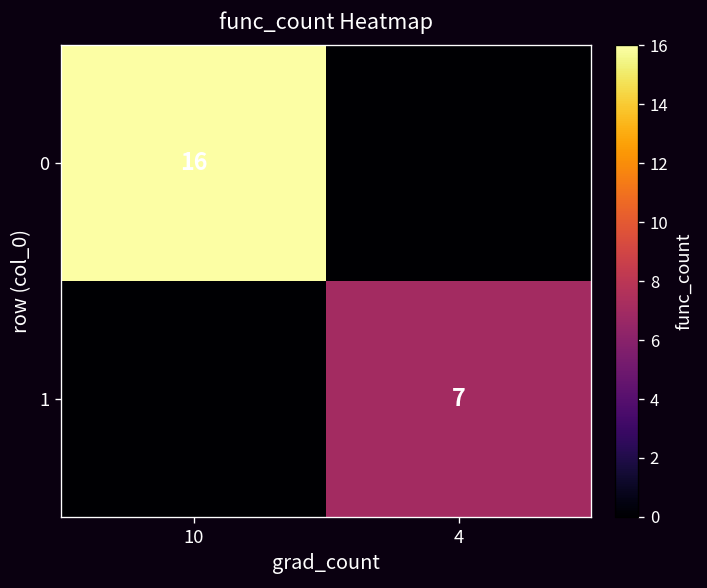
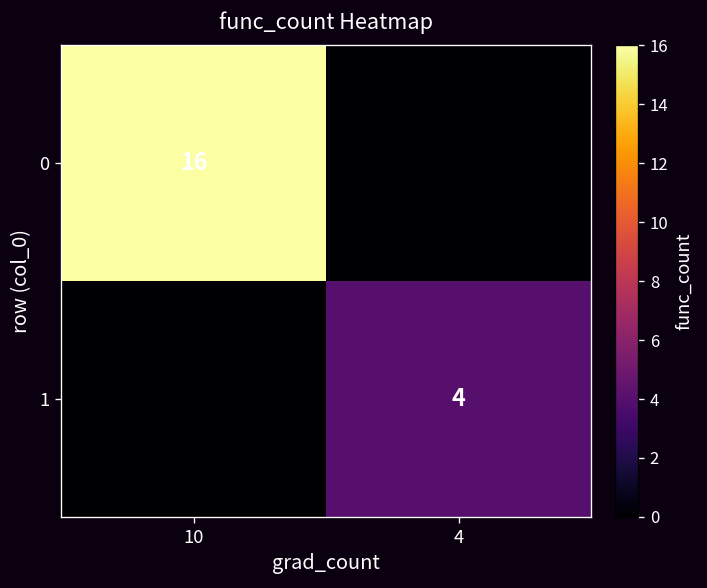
1, 4: 7 -> 4
